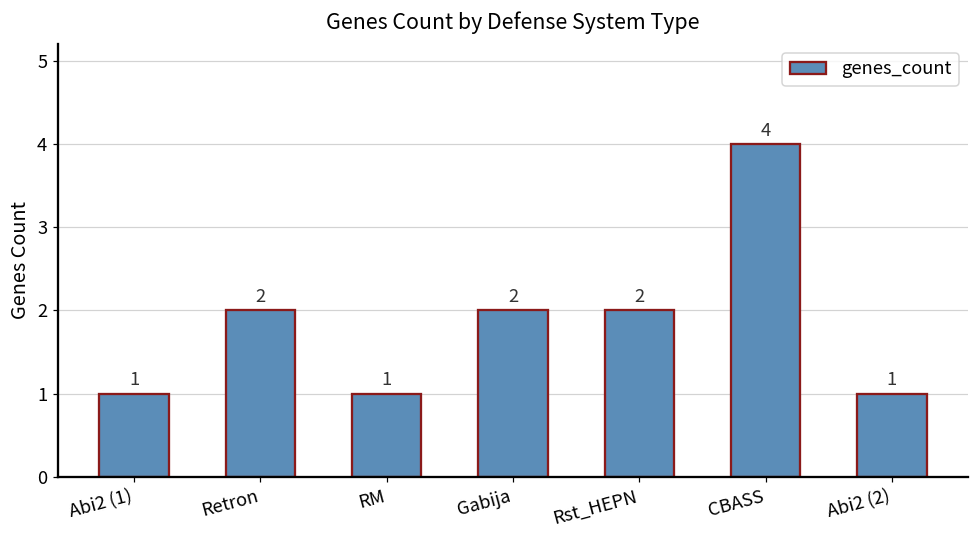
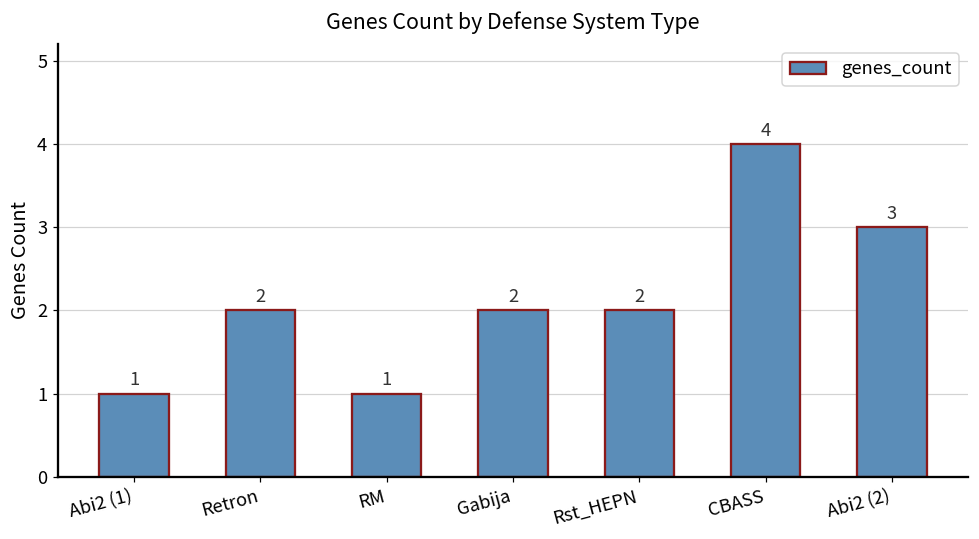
Abi2 (2): 1 -> 3
